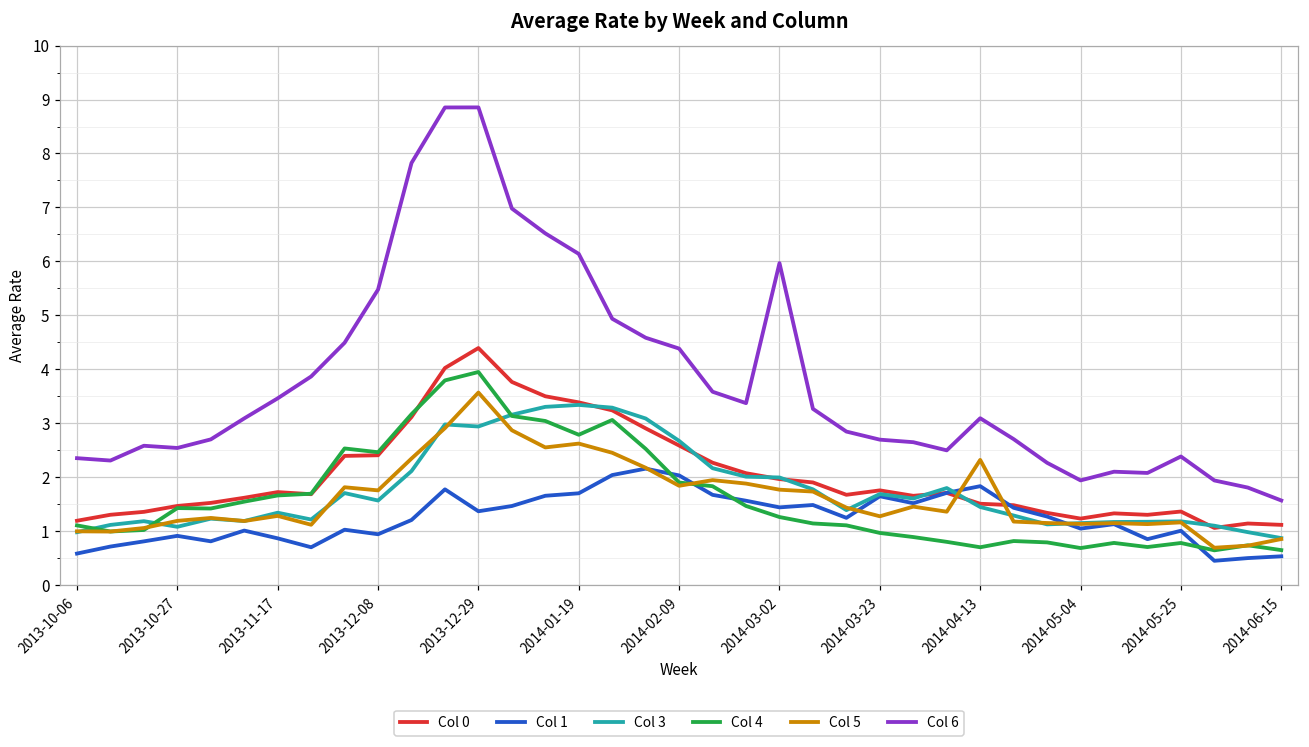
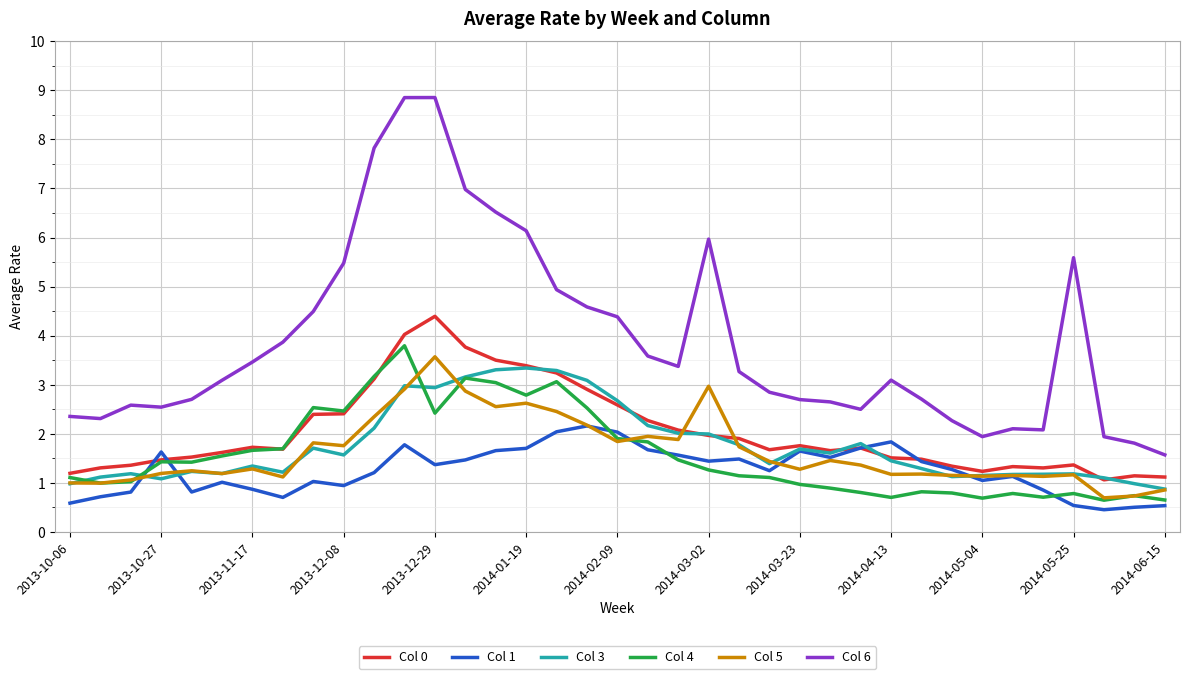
Col 1, 2013-10-27: 0.9 -> 1.6
Col 4, 2013-12-29: 4.0 -> 2.4
Col 5, 2014-03-02: 1.8 -> 3.0
Col 5, 2014-04-13: 2.3 -> 1.2
Col 1, 2014-05-25: 1.0 -> 0.5
Col 6, 2014-05-25: 2.4 -> 5.6
